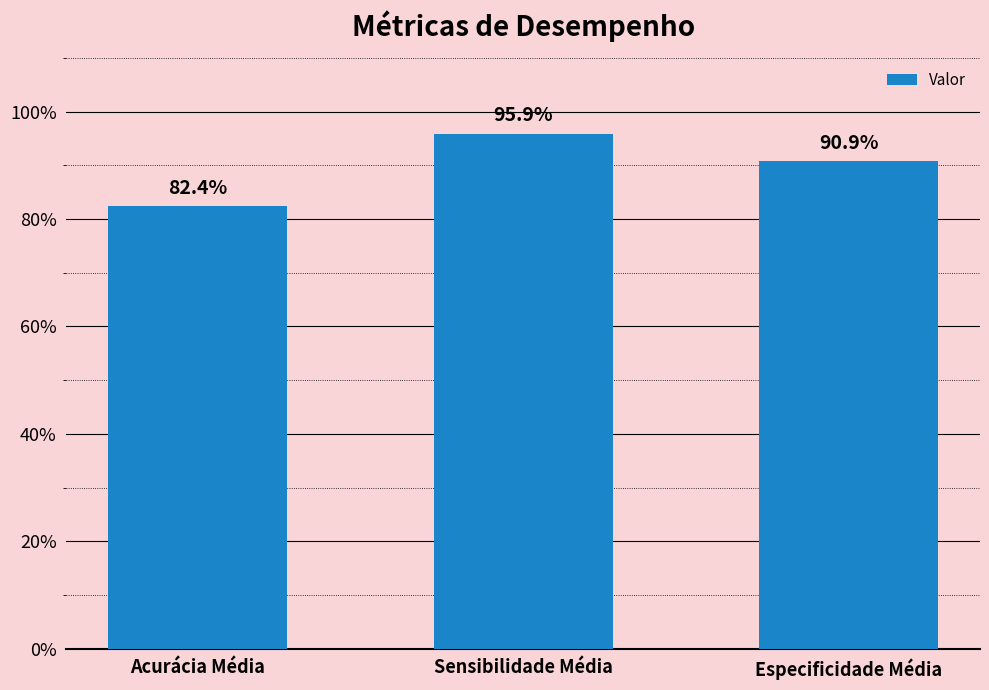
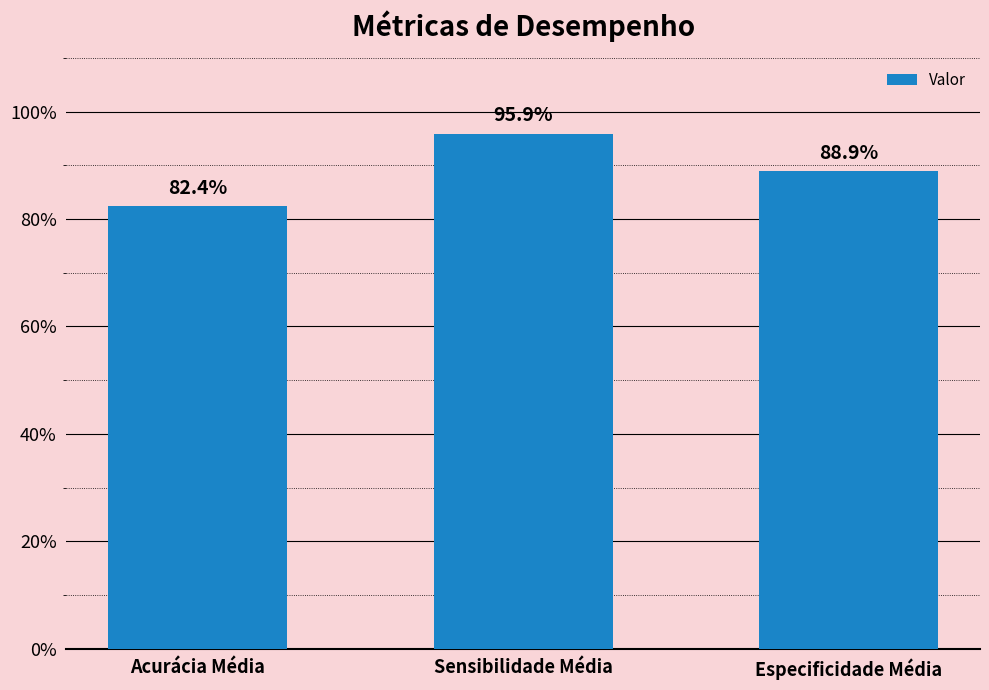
Especificidade Média: 90.9% -> 88.9%
